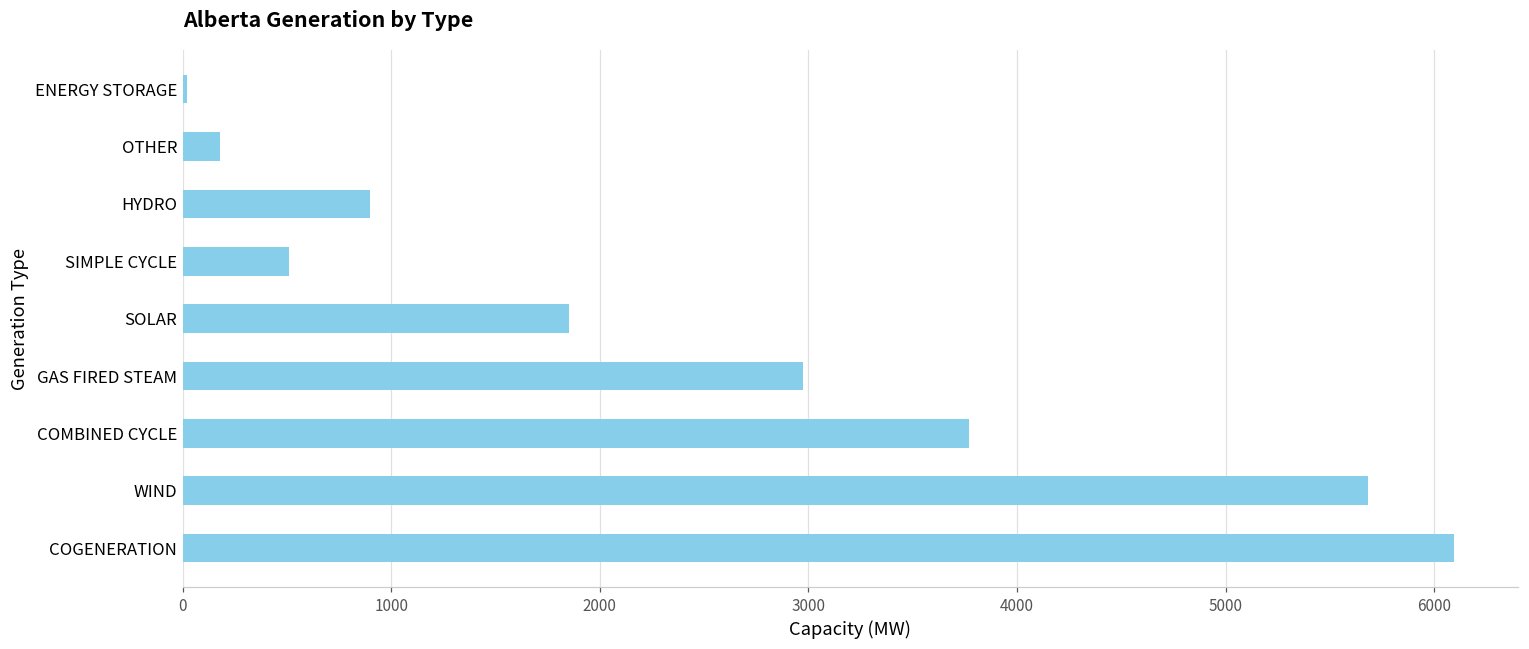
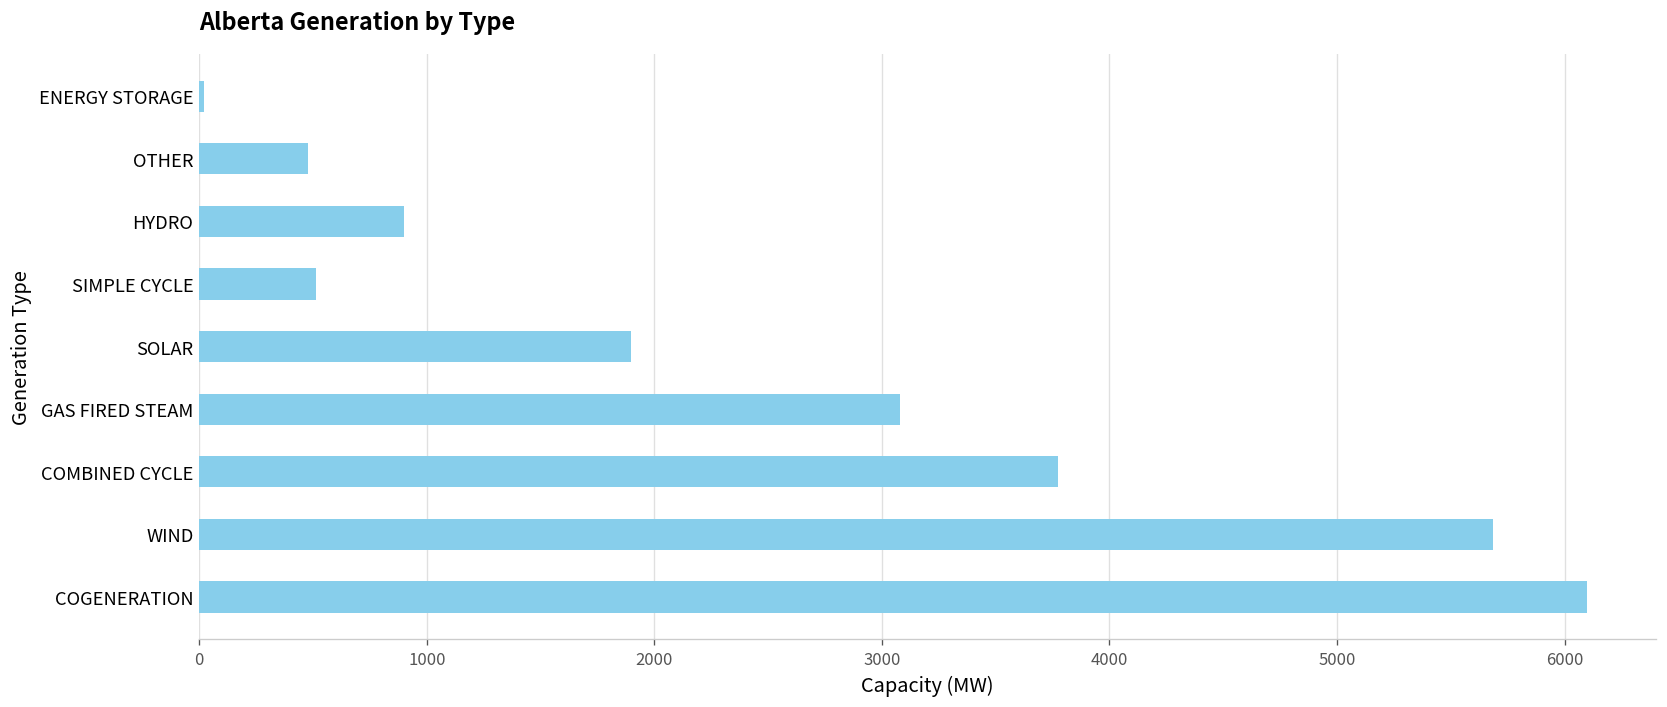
OTHER: 180 -> 480
SOLAR: 1850 -> 1900
GAS FIRED STEAM: 2980 -> 3080
